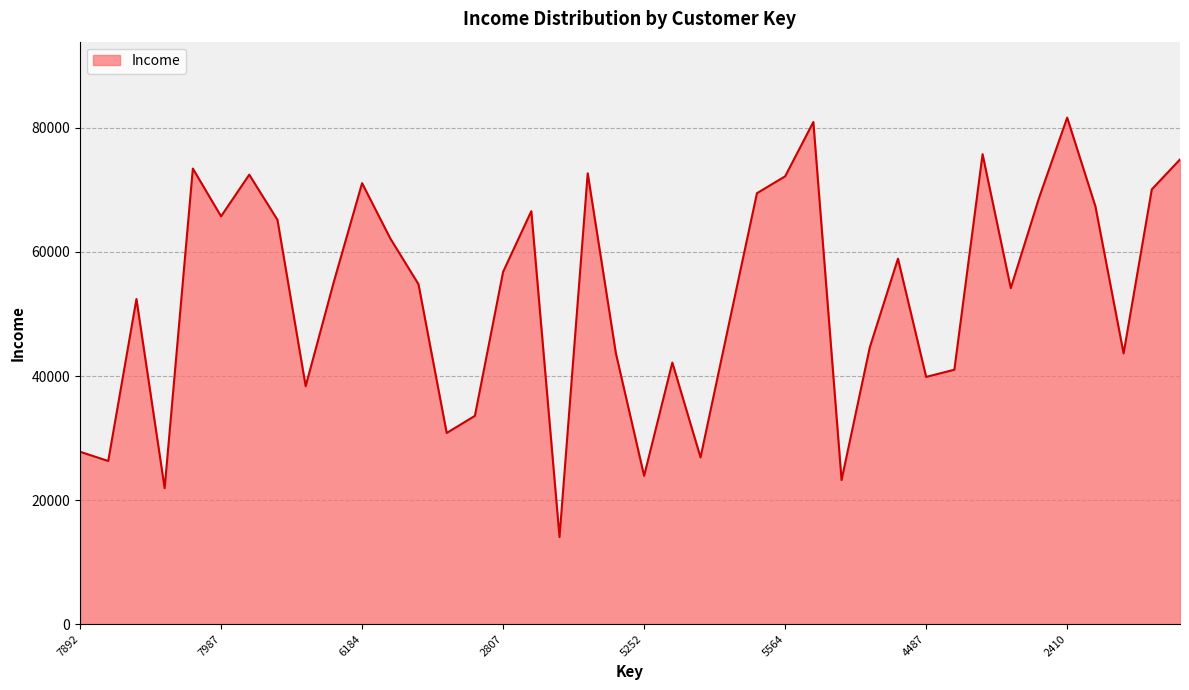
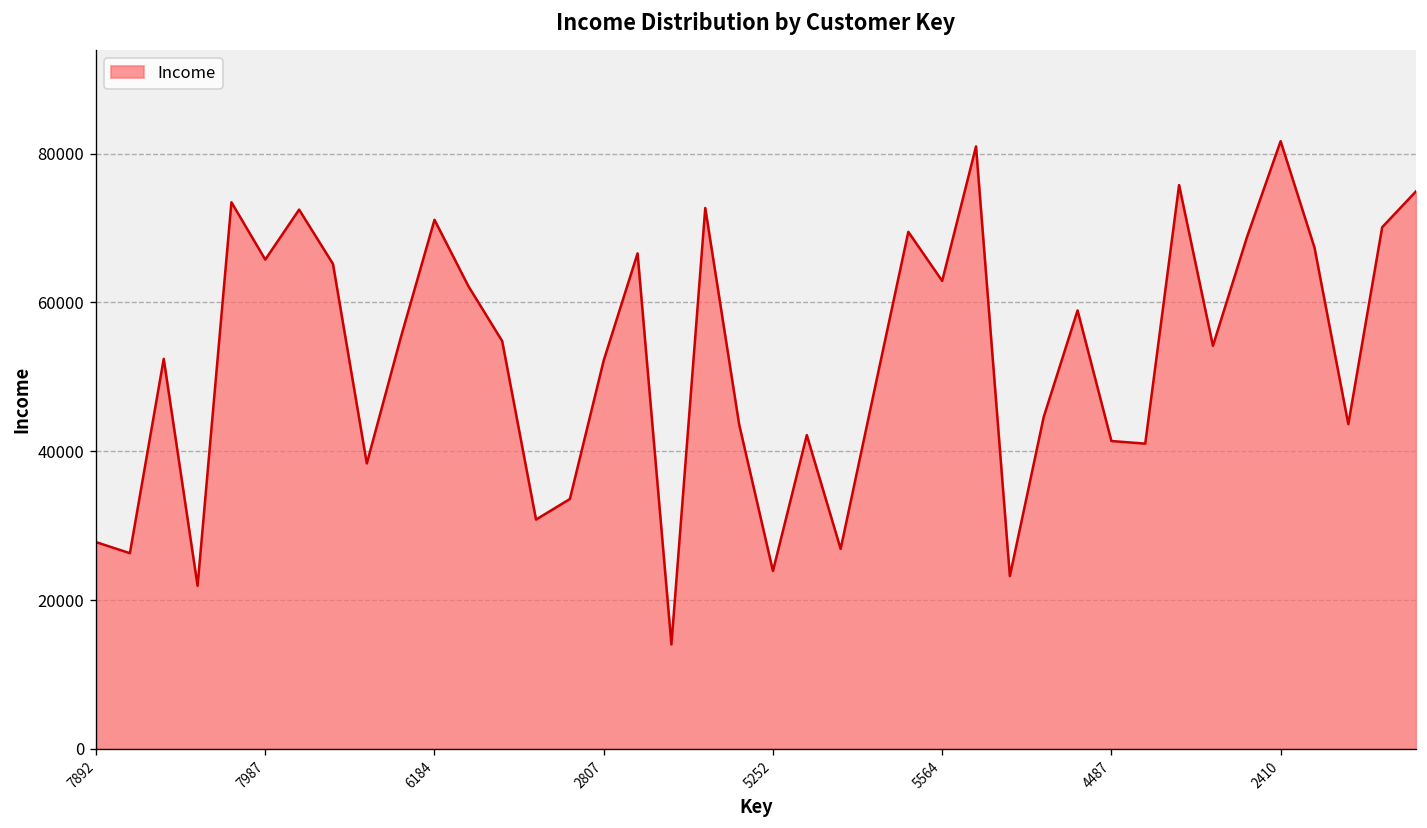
2807: 57000 -> 52000
5564: 72000 -> 63000
4487: 40000 -> 41000
